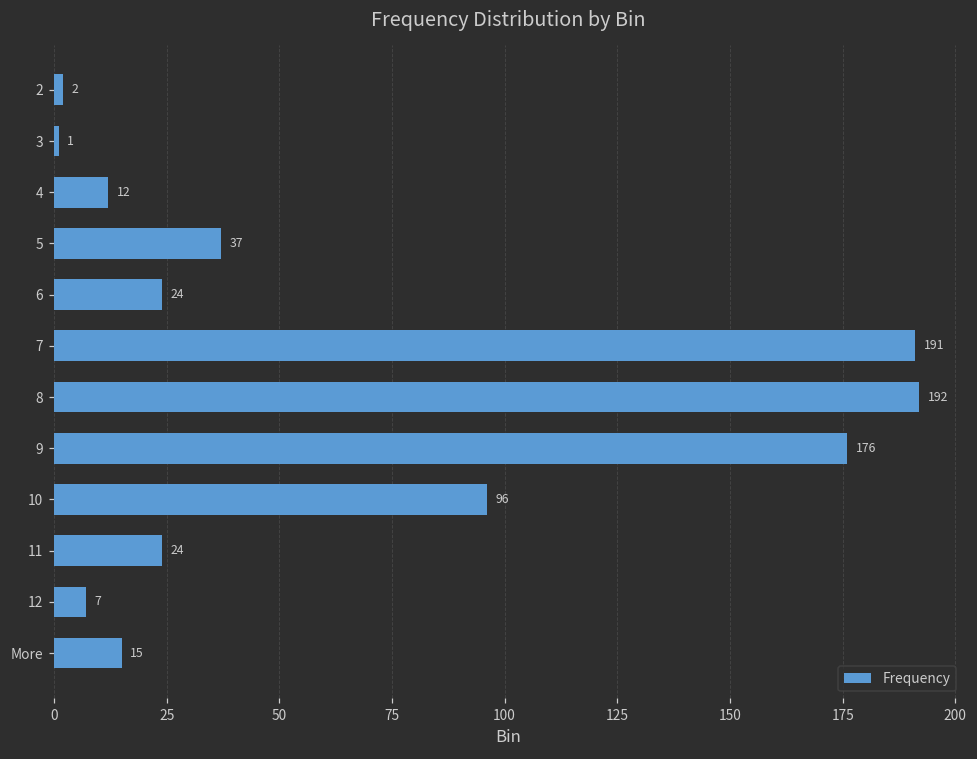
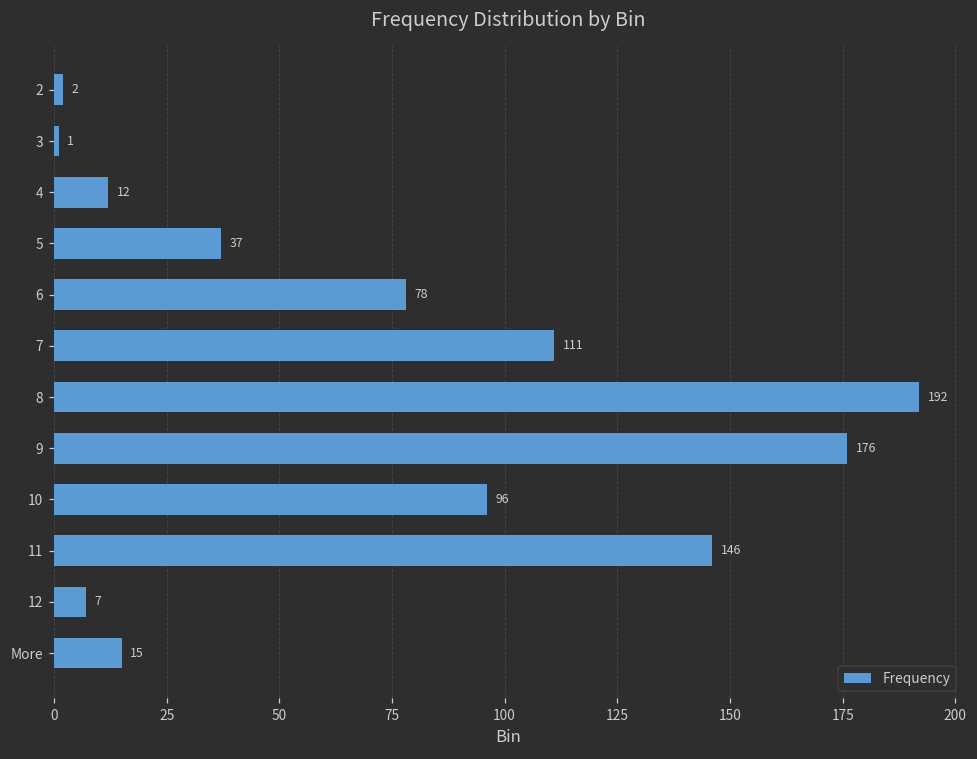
6: 24 -> 78
7: 191 -> 111
11: 24 -> 146
